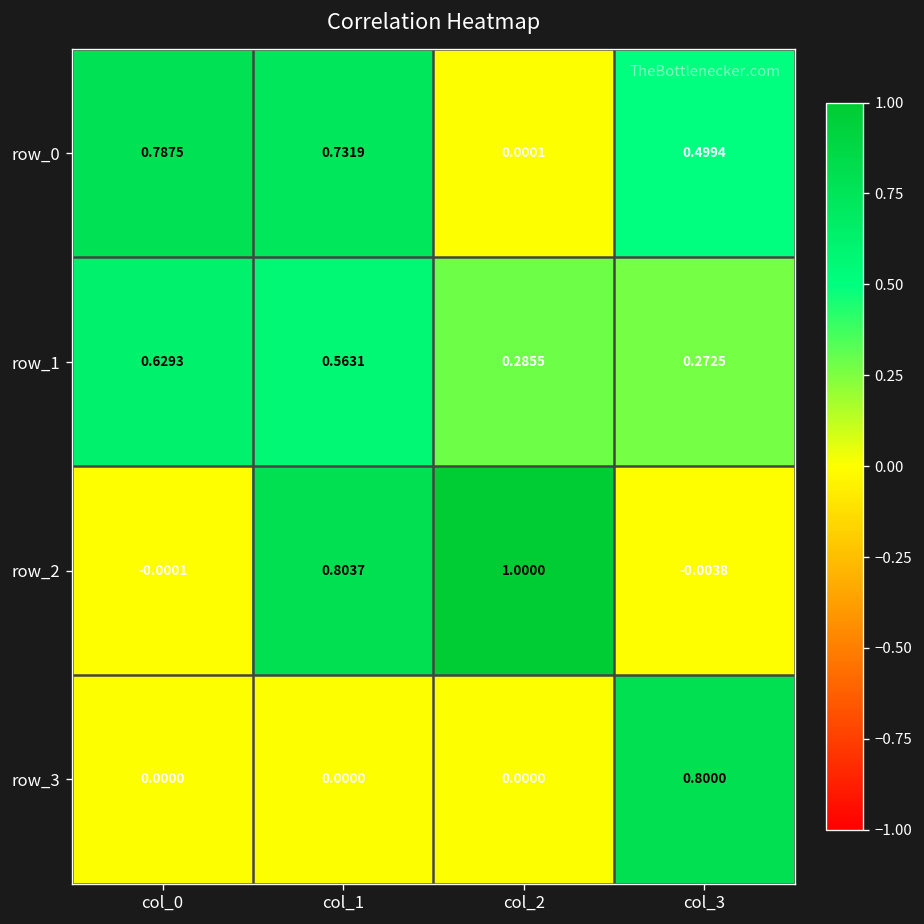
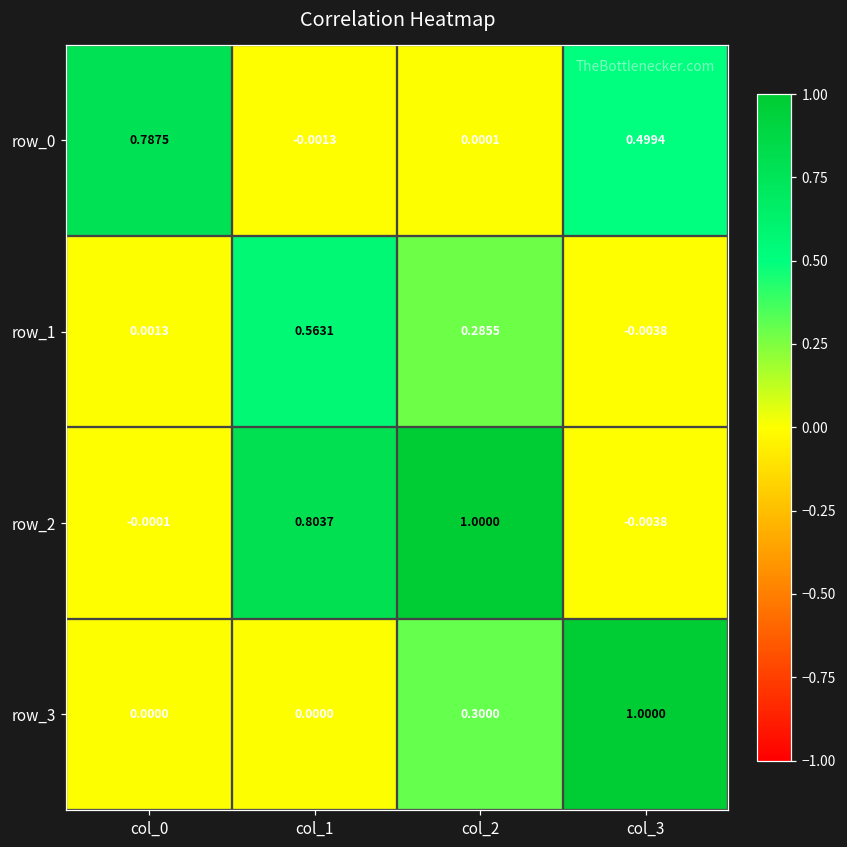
row_0, col_1: 0.7319 -> -0.0013
row_1, col_0: 0.6293 -> 0.0013
row_1, col_3: 0.2725 -> -0.0038
row_3, col_2: 0.0000 -> 0.3000
row_3, col_3: 0.8000 -> 1.0000
